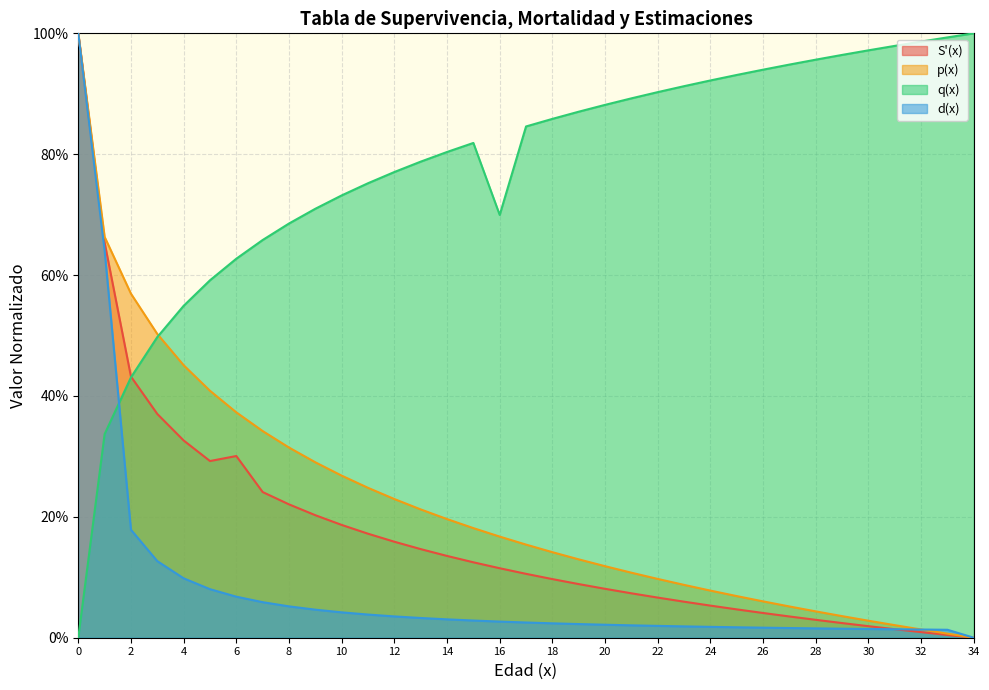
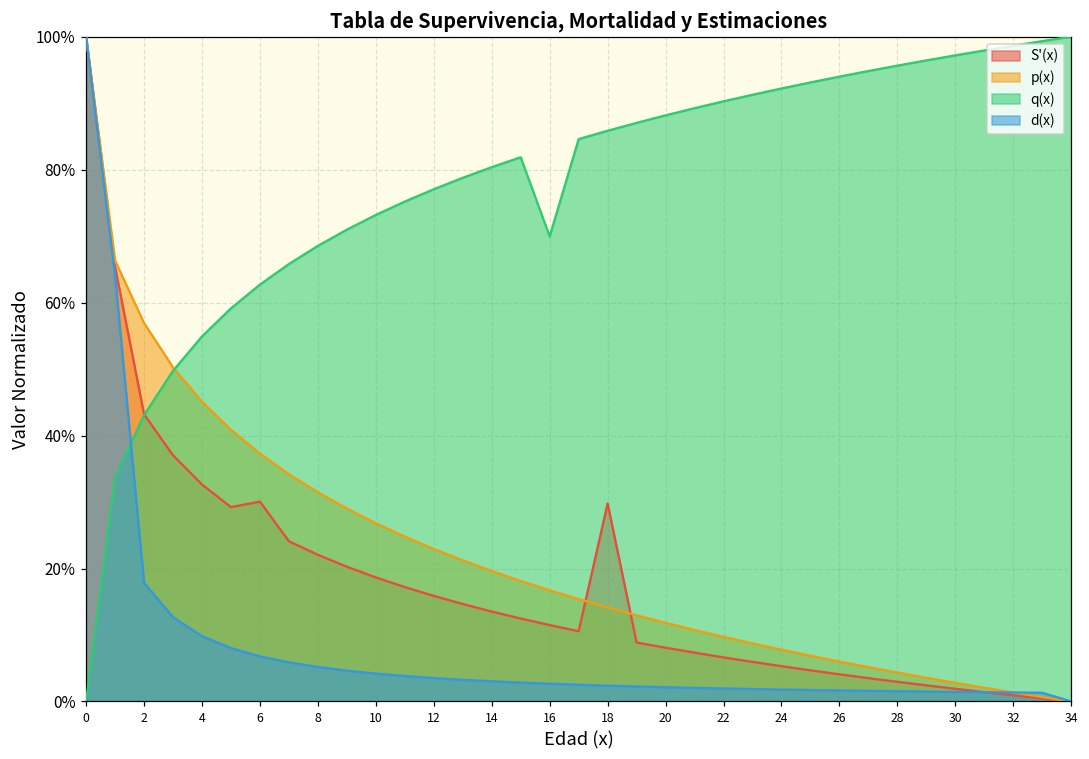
S'(x), 18: 10% -> 30%
